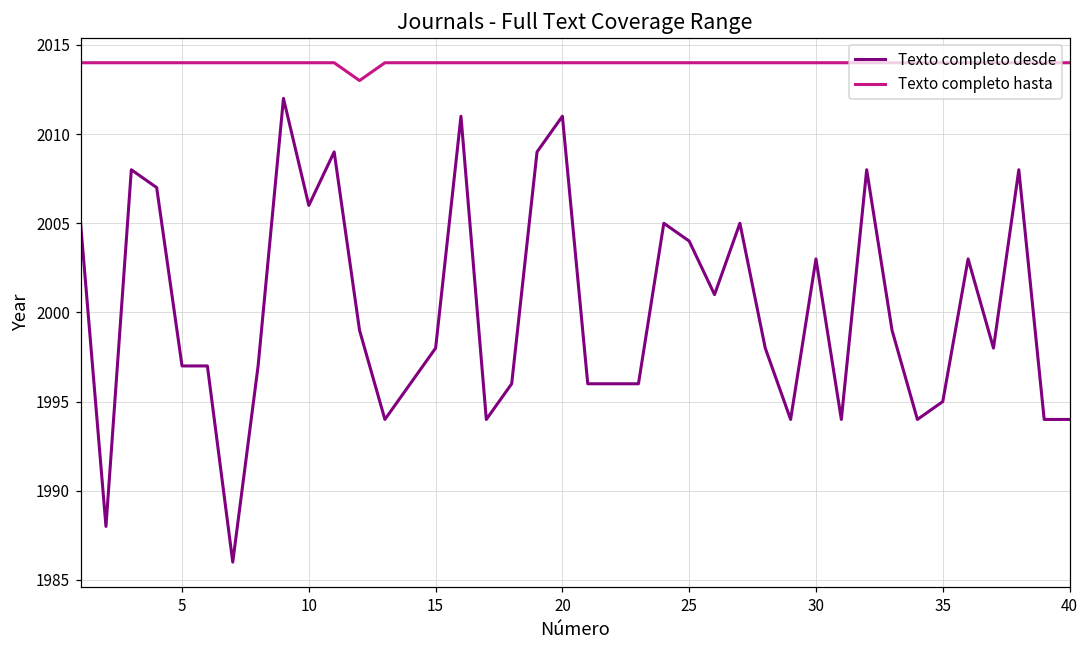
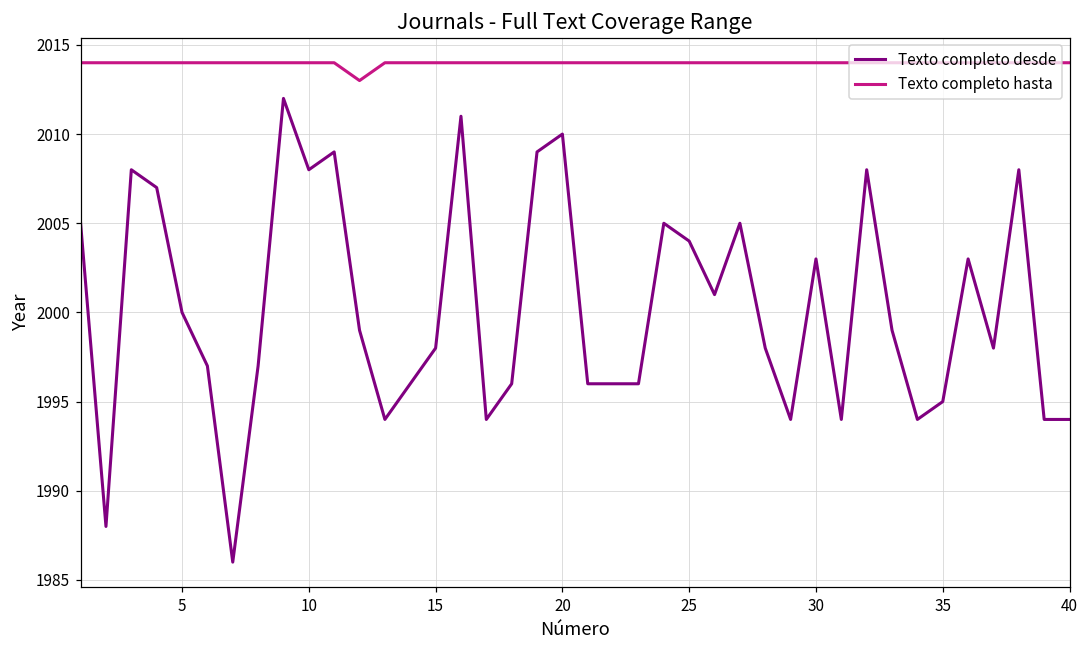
Texto completo desde, 5: 1997 -> 2000
Texto completo desde, 10: 2006 -> 2008
Texto completo desde, 20: 2011 -> 2010
